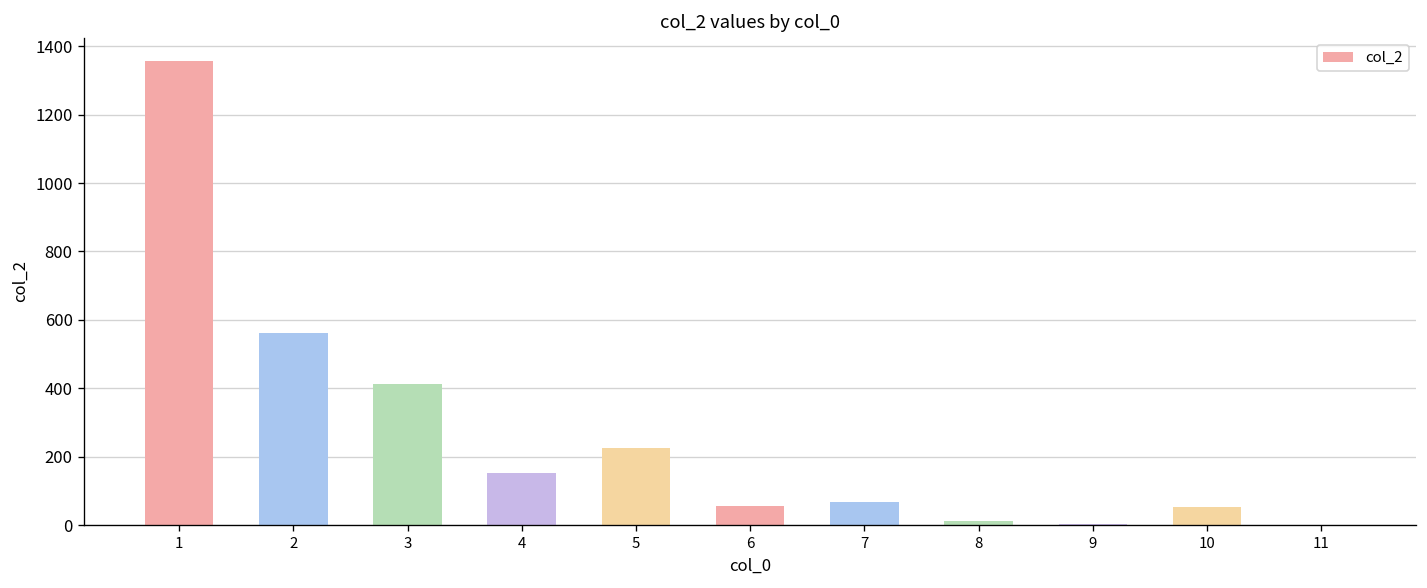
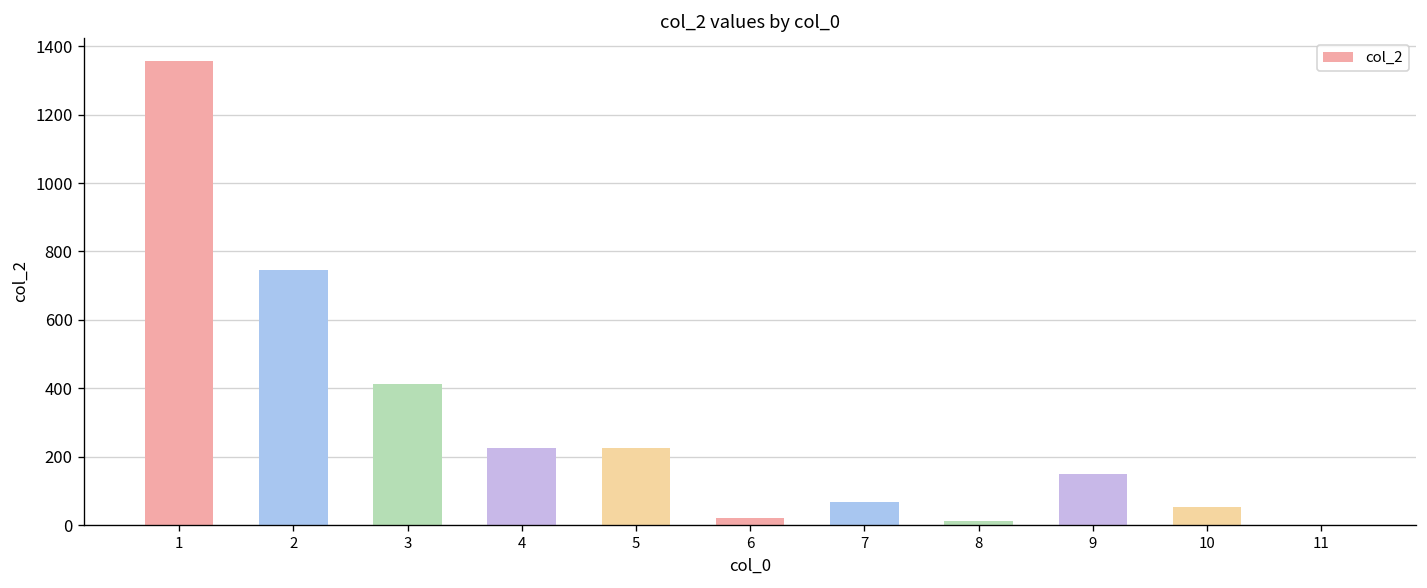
2: 560 -> 750
4: 150 -> 230
6: 60 -> 20
9: 10 -> 150
